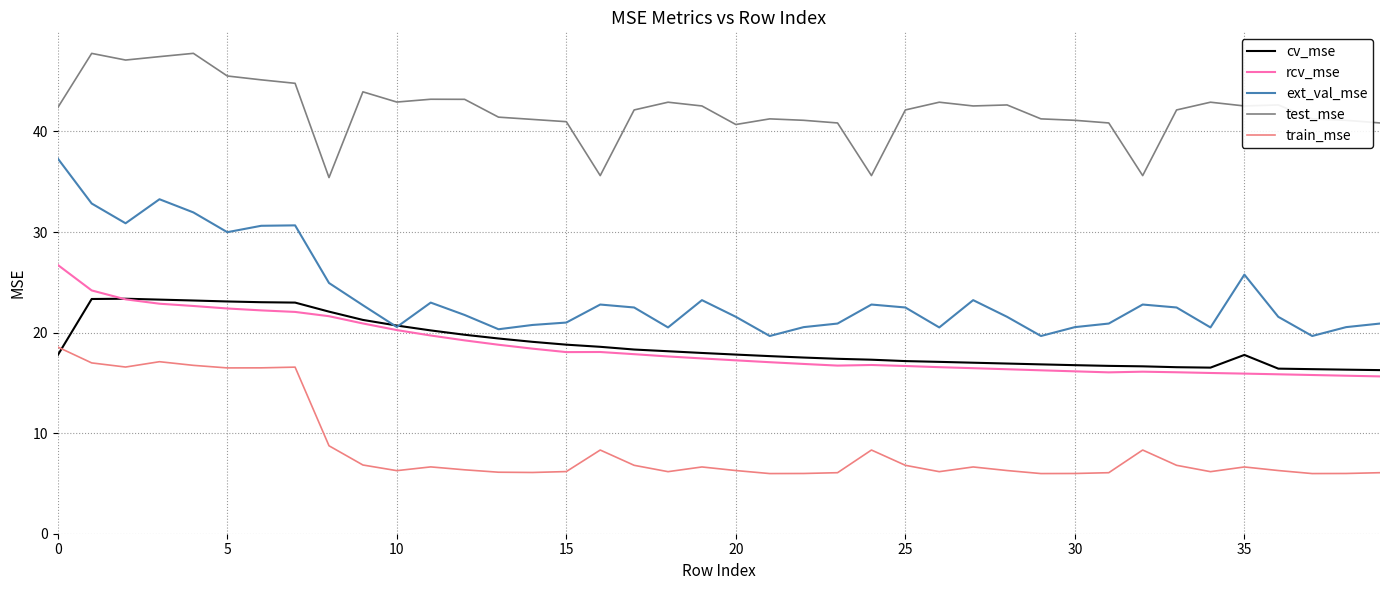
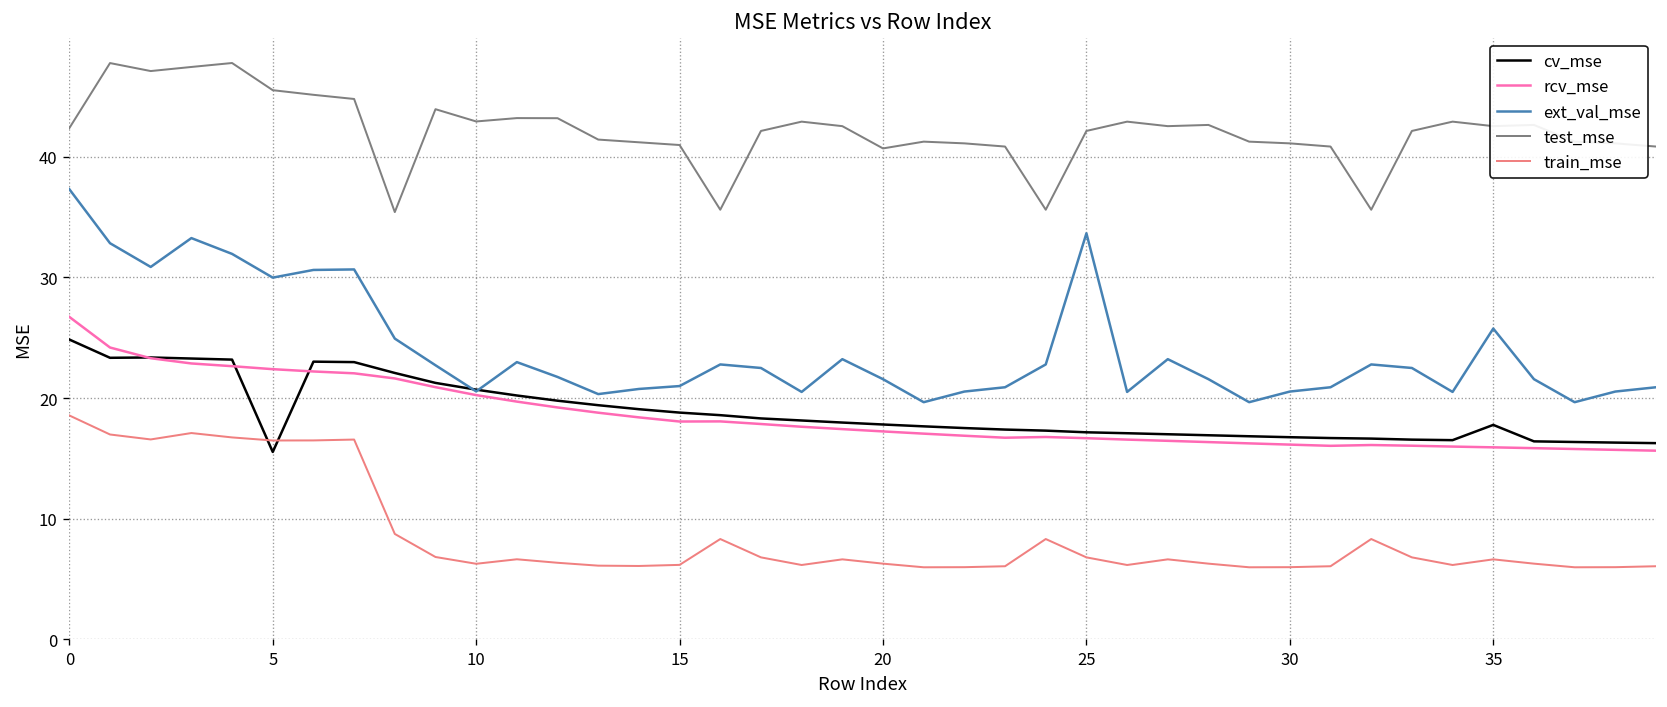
cv_mse, 0: 17.8 -> 24.9
cv_mse, 5: 23.1 -> 15.5
ext_val_mse, 25: 22.5 -> 33.7
